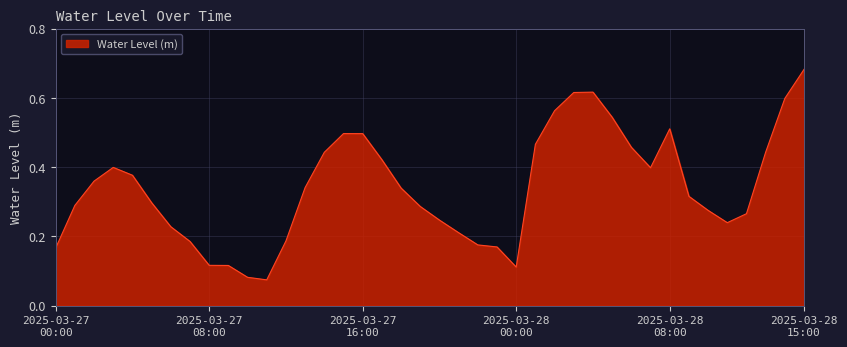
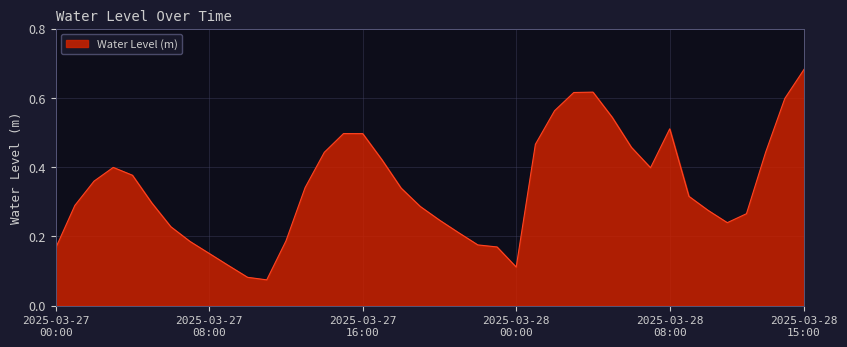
2025-03-27 08:00: 0.12 -> 0.15
